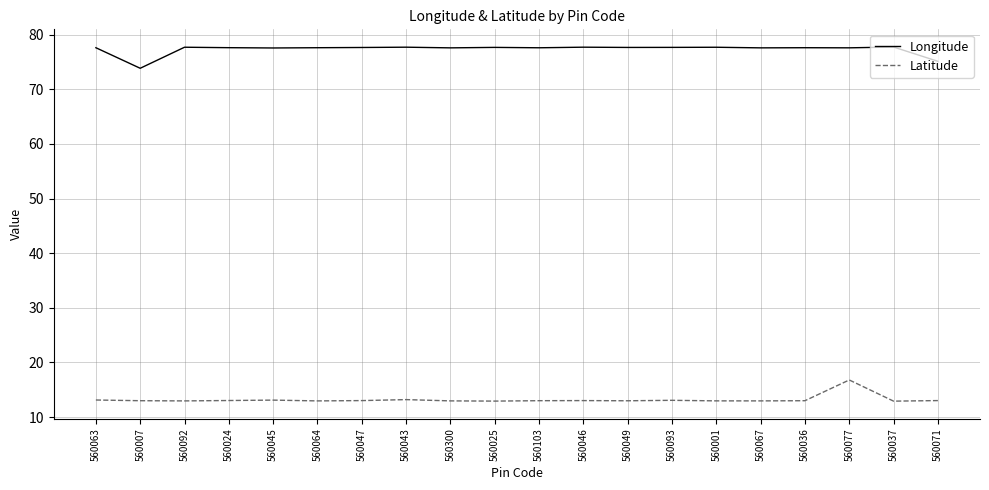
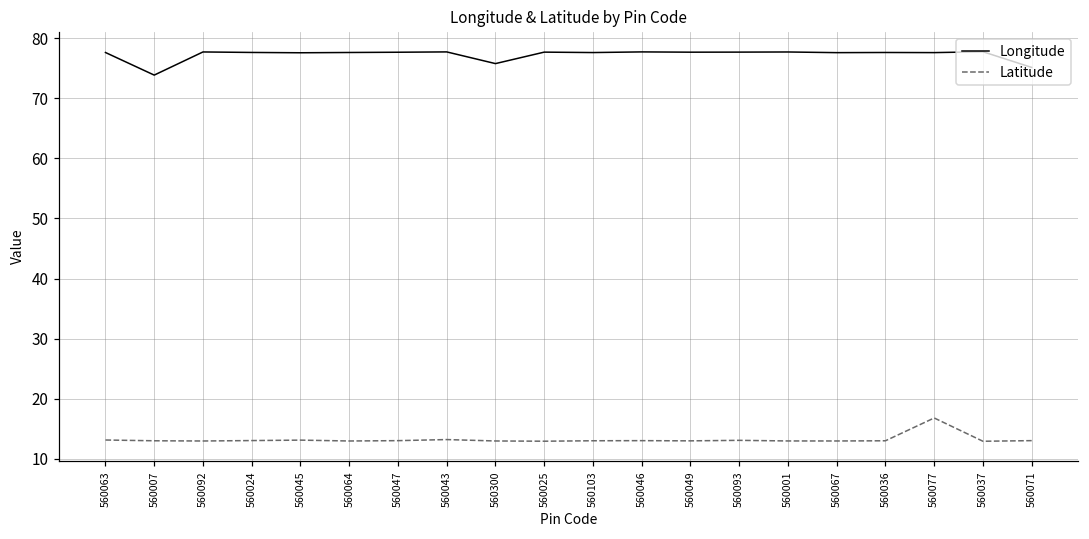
Longitude, 560300: 78 -> 76
